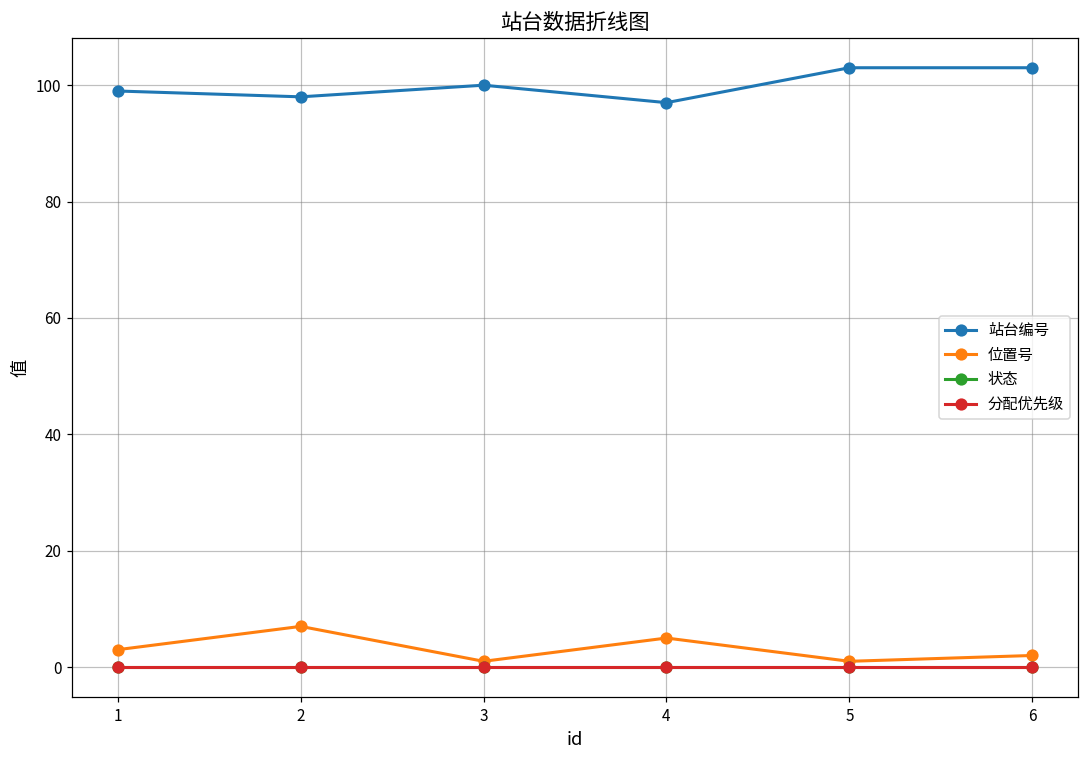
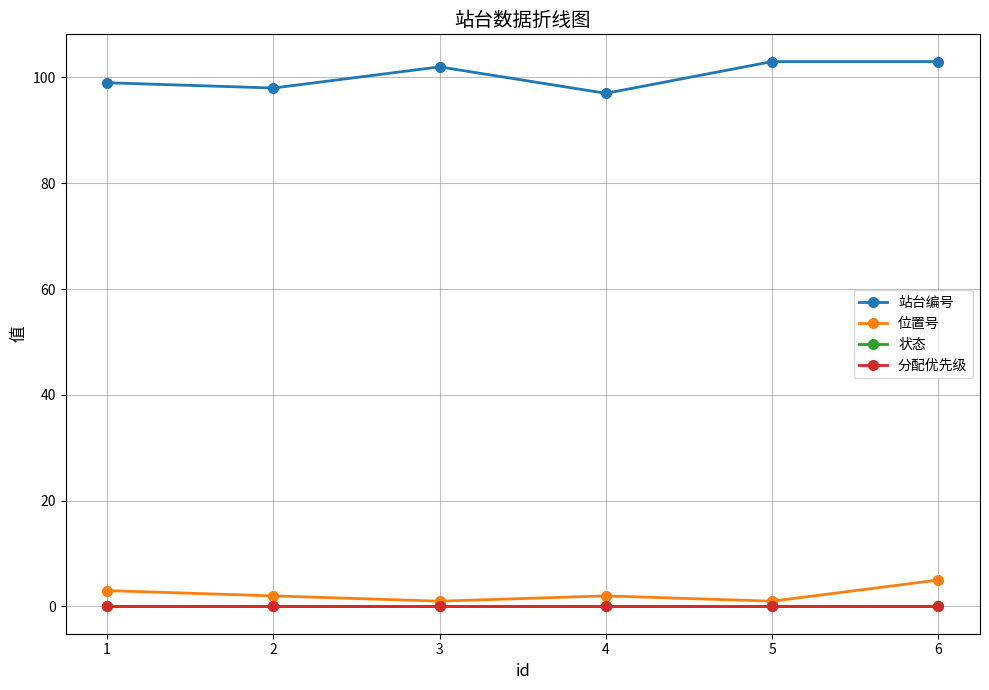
位置号, 2: 7 -> 2
站台编号, 3: 100 -> 102
位置号, 4: 5 -> 2
位置号, 6: 2 -> 5
